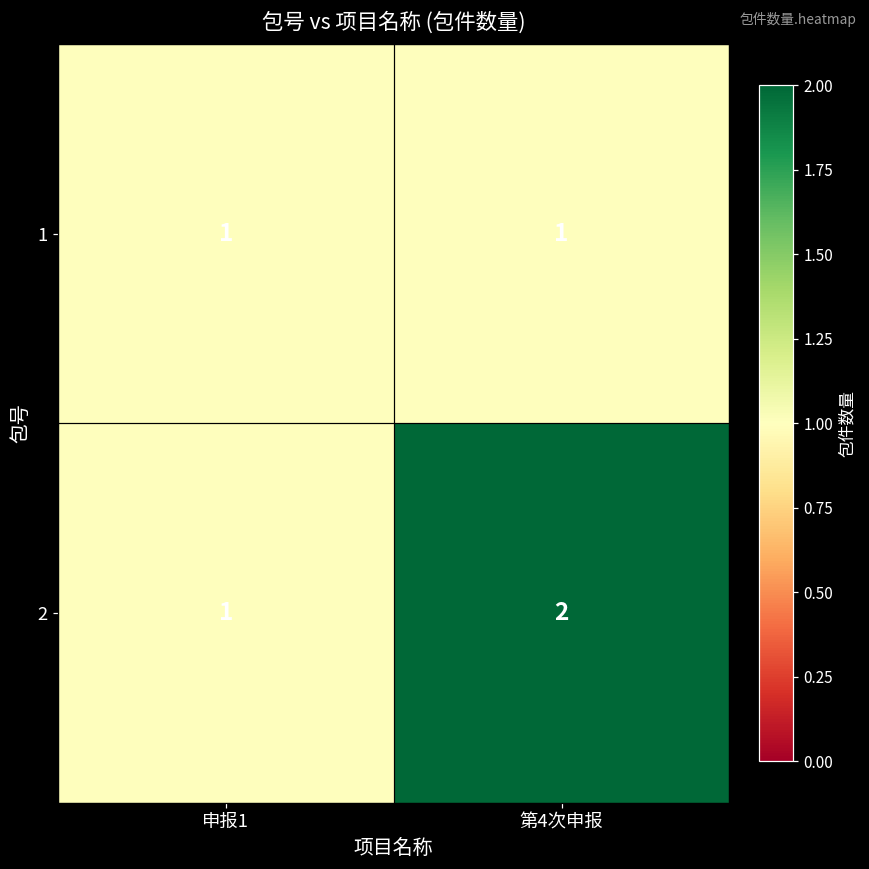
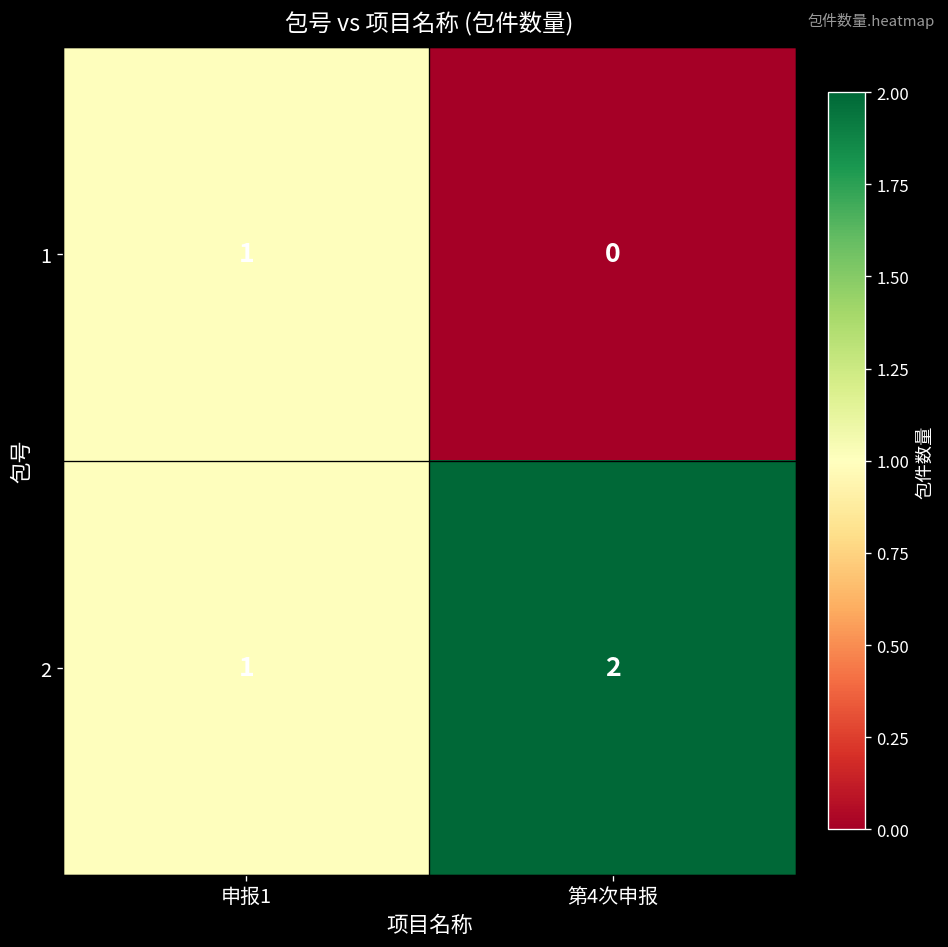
1, 第4次申报: 1 -> 0
